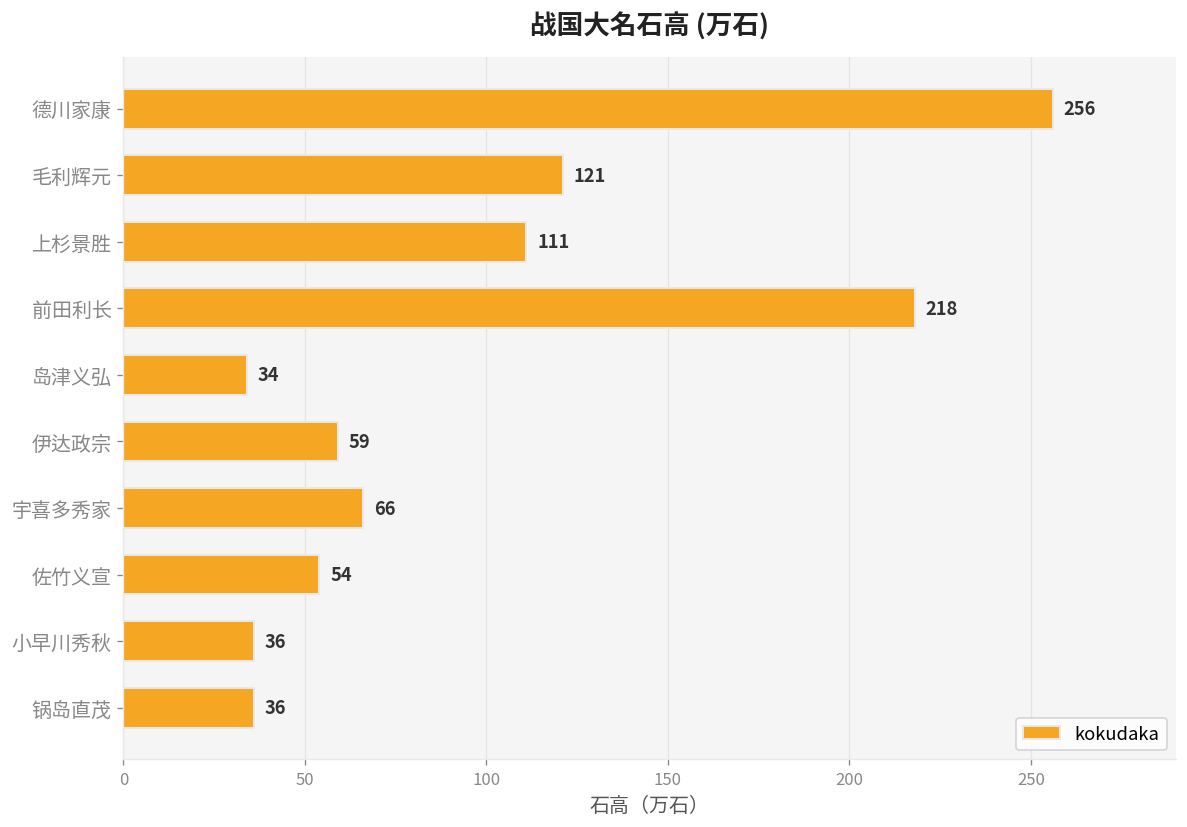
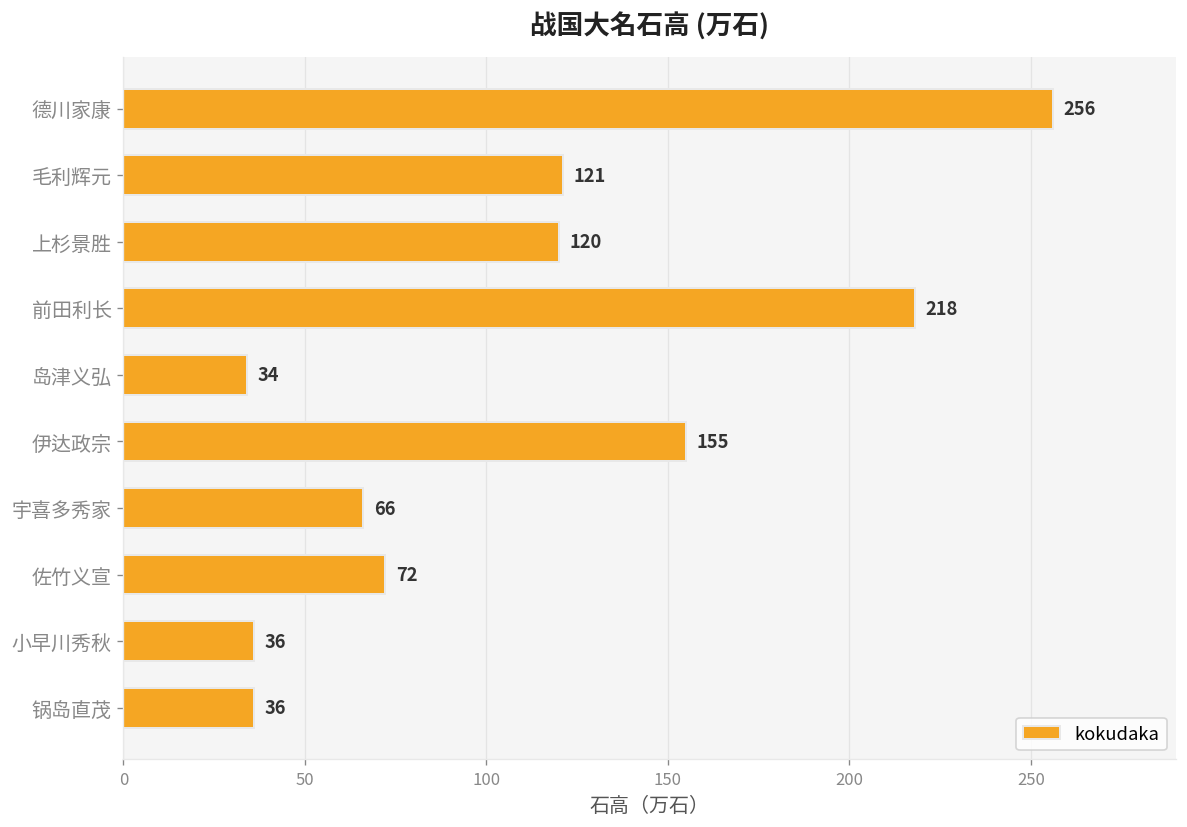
上杉景胜: 111 -> 120
伊达政宗: 59 -> 155
佐竹义宣: 54 -> 72
